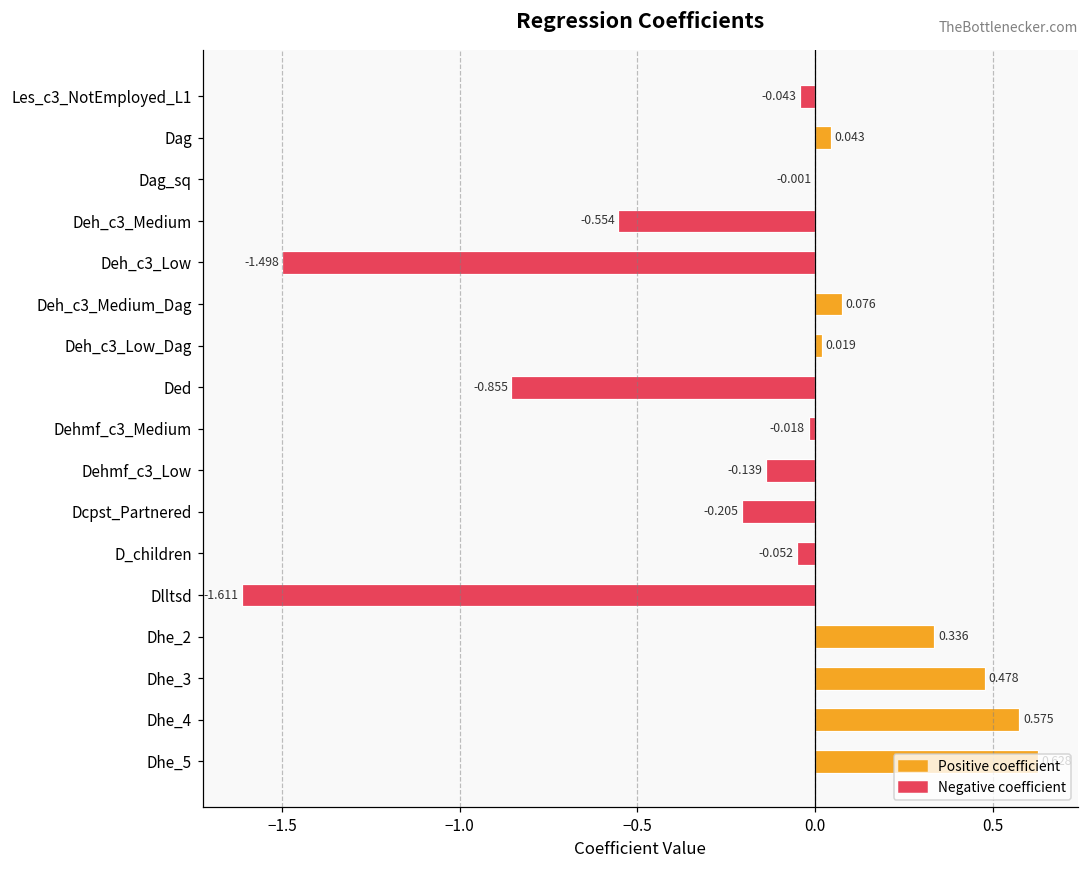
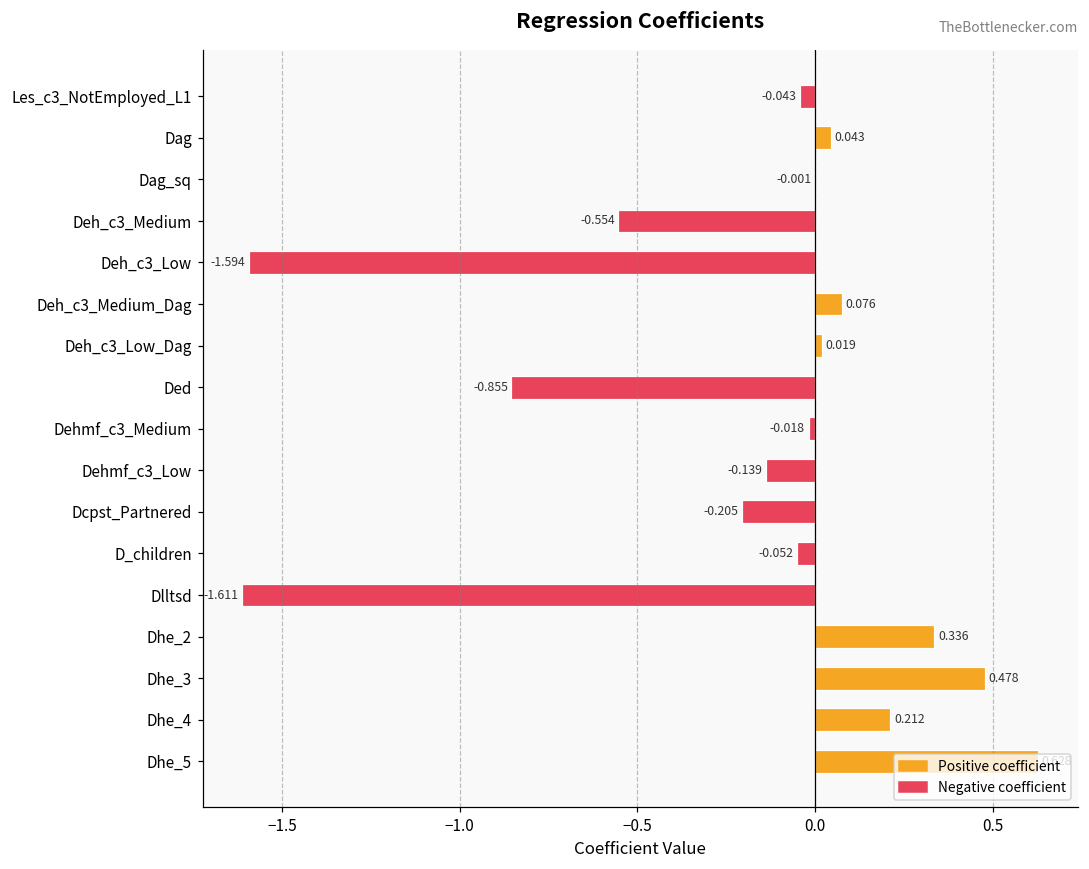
Deh_c3_Low: -1.498 -> -1.594
Dhe_4: 0.575 -> 0.212
